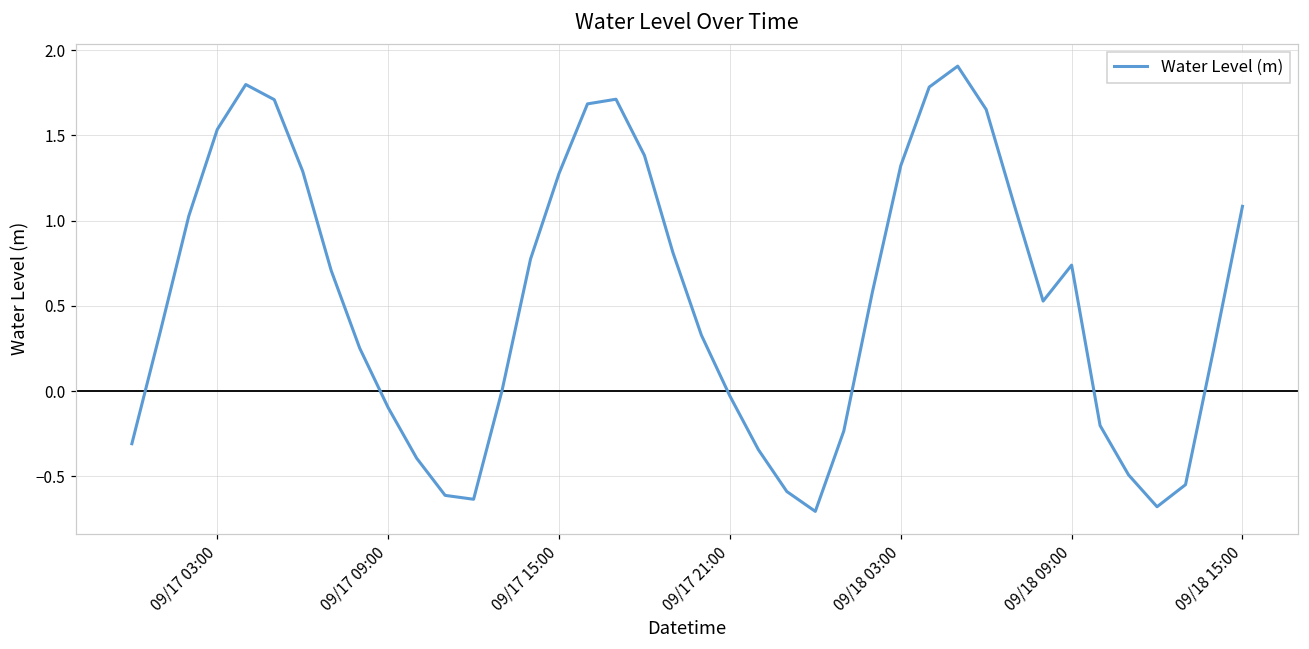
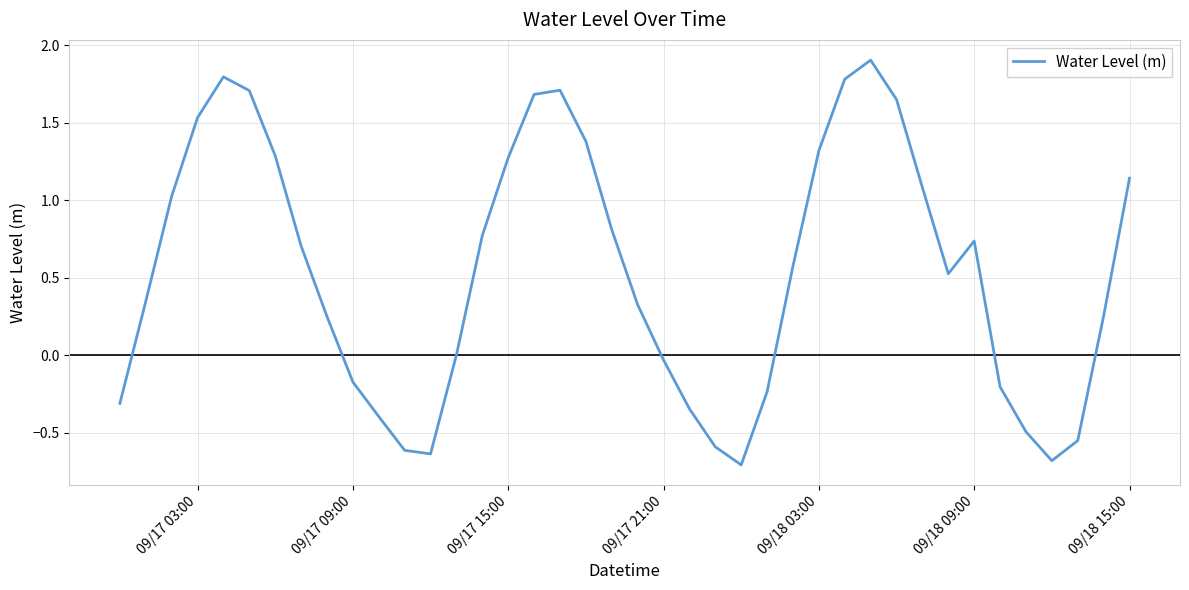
09/17 09:00: -0.10 -> -0.17
09/18 15:00: 1.08 -> 1.14
